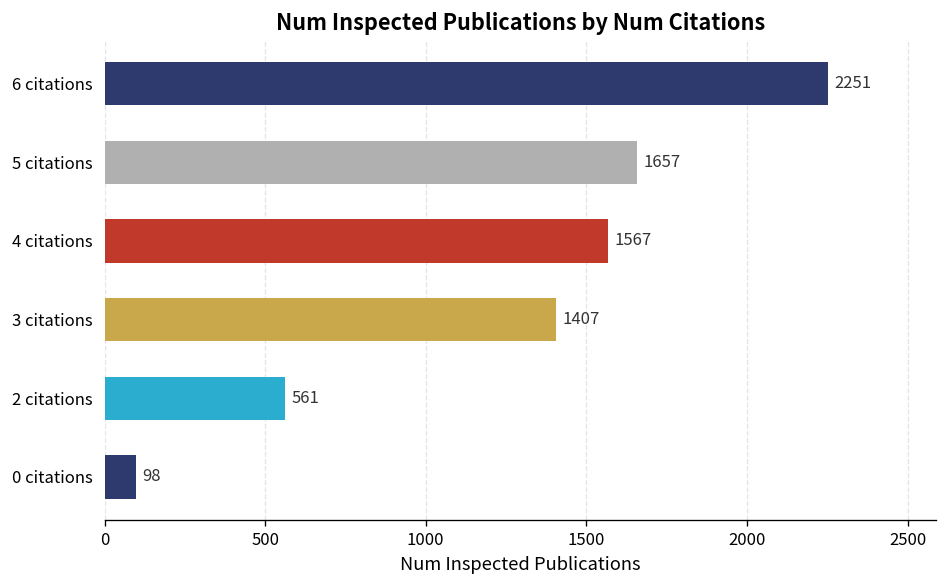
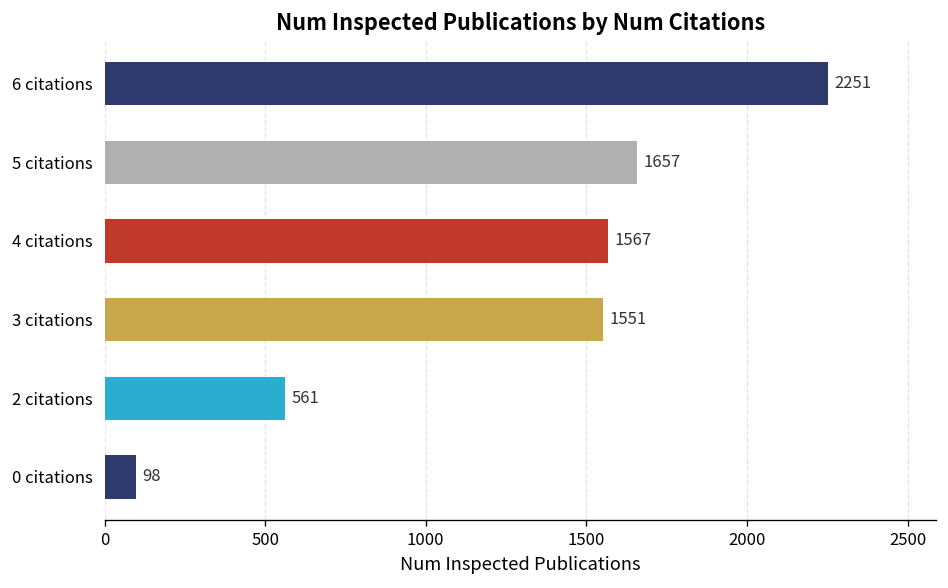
3 citations: 1407 -> 1551
